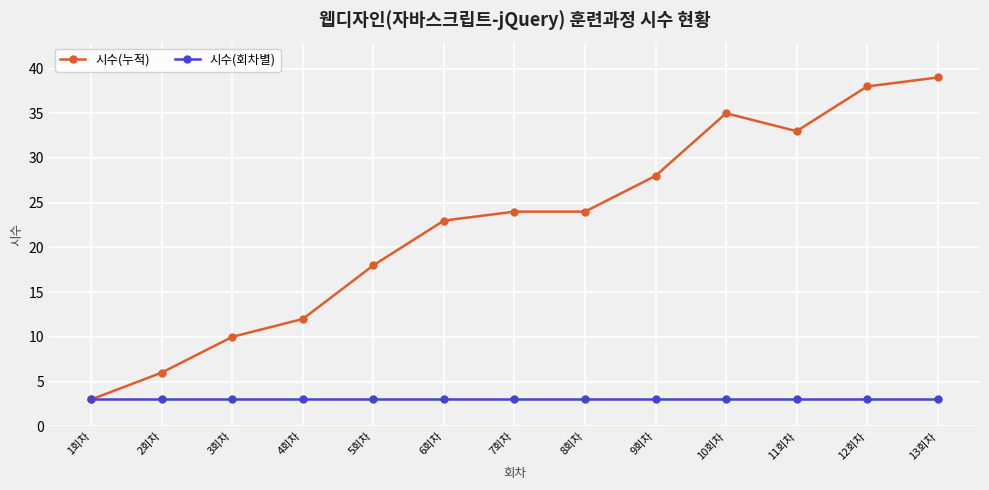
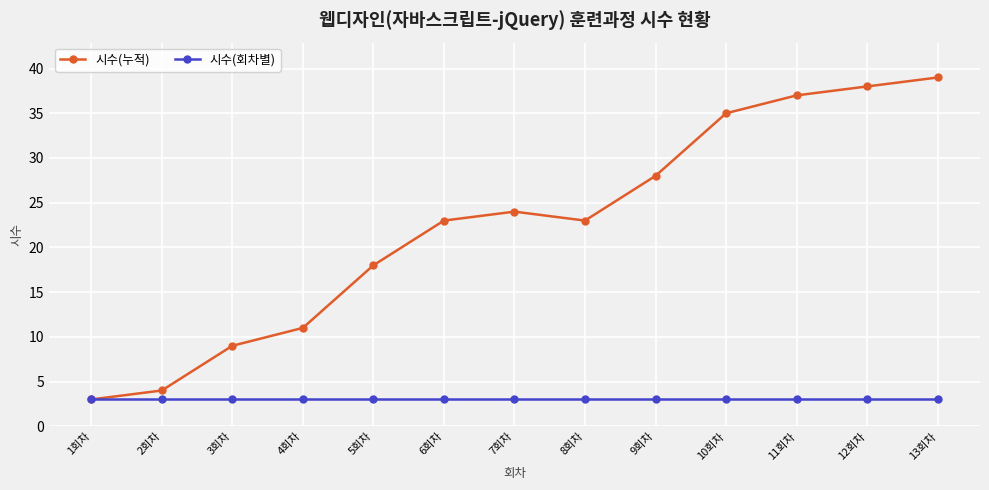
시수(누적), 2회차: 6 -> 4
시수(누적), 3회차: 10 -> 9
시수(누적), 4회차: 12 -> 11
시수(누적), 8회차: 24 -> 23
시수(누적), 11회차: 33 -> 37
